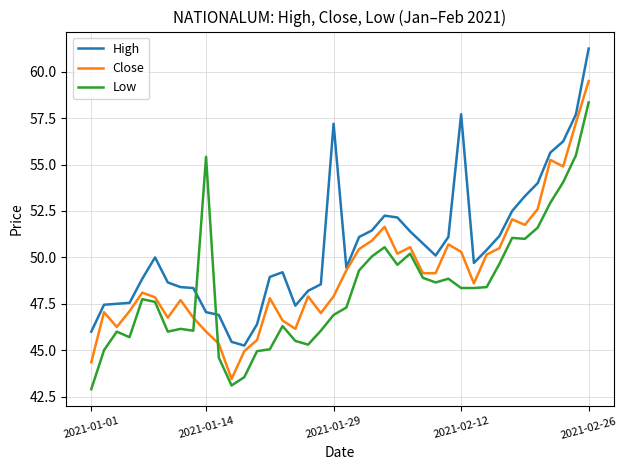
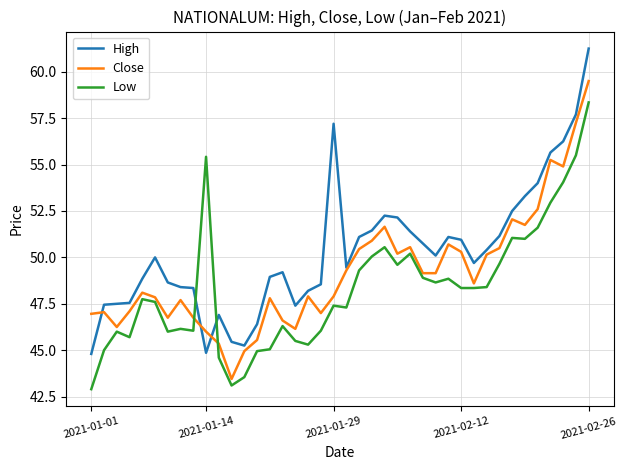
High, 2021-01-01: 46.0 -> 44.8
Close, 2021-01-01: 44.4 -> 47.0
High, 2021-01-14: 47.1 -> 44.9
Low, 2021-01-29: 46.9 -> 47.4
High, 2021-02-12: 57.7 -> 51.0
